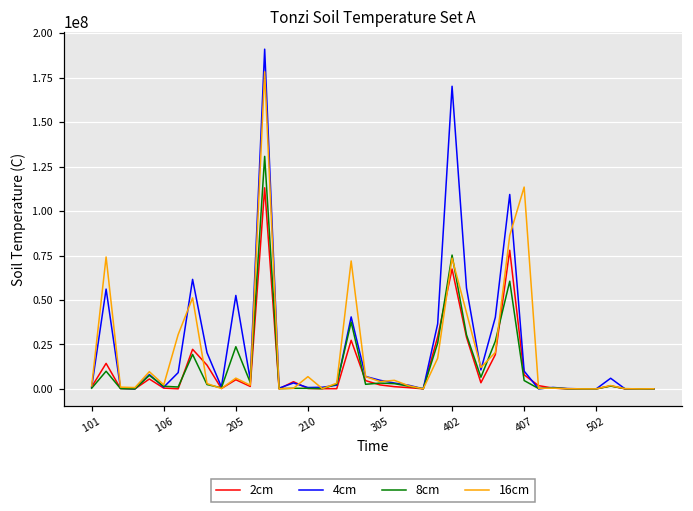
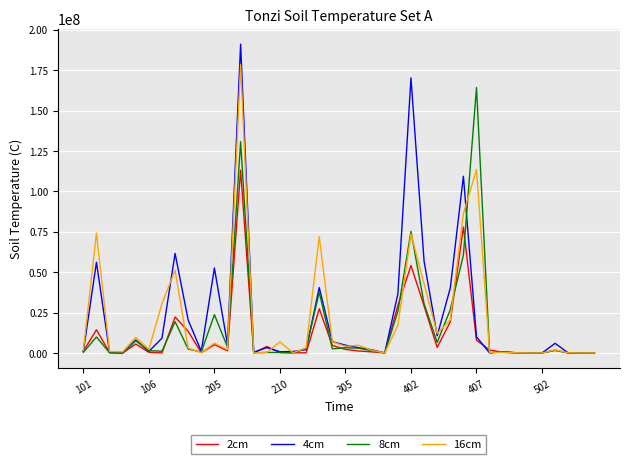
2cm, 402: 67000000 -> 54000000
8cm, 407: 5000000 -> 164000000
